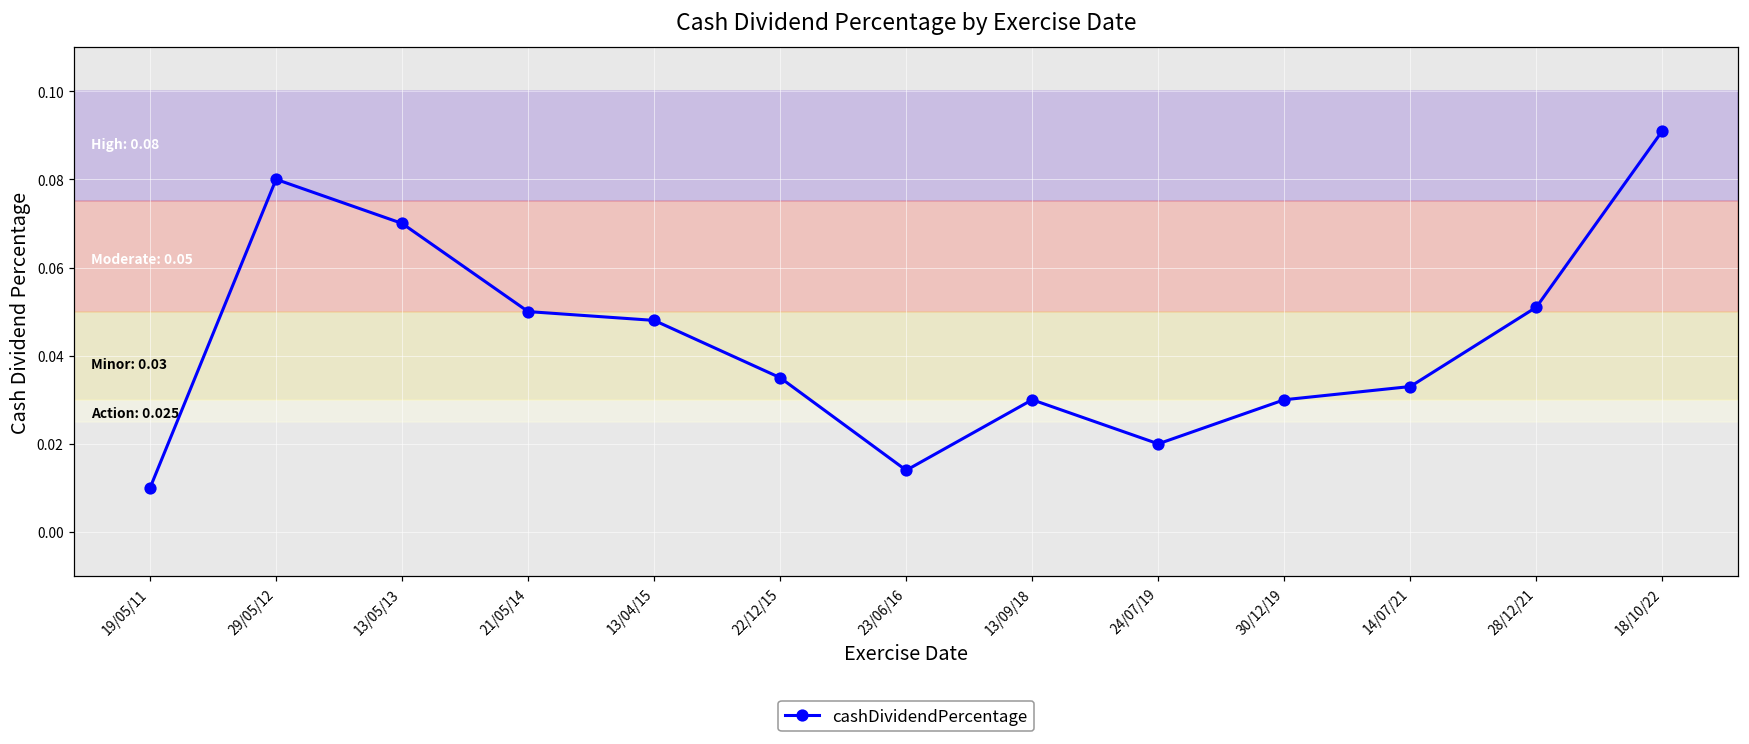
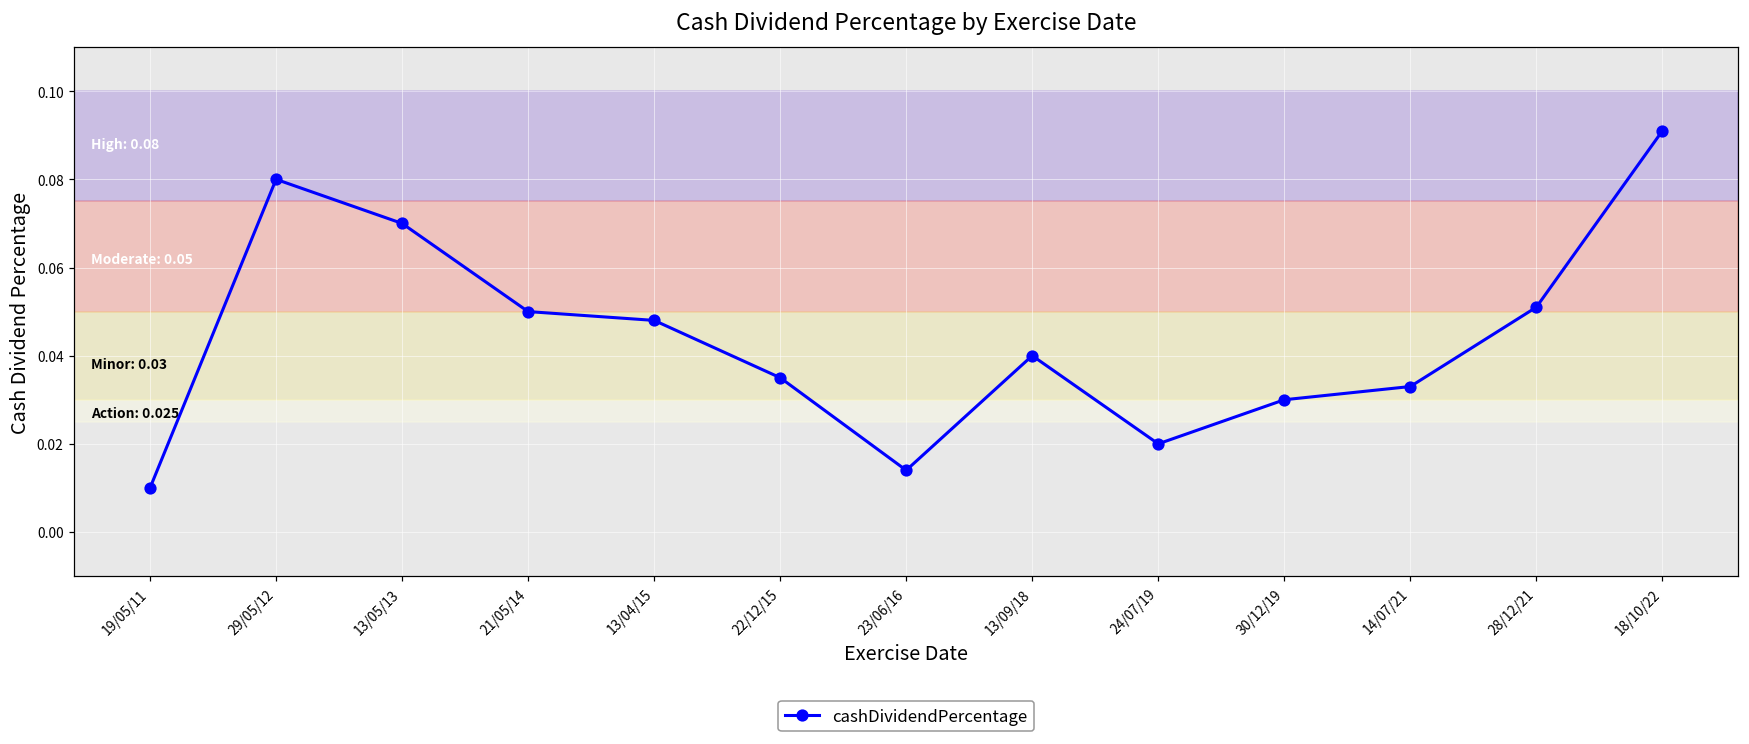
13/09/18: 0.03 -> 0.04
